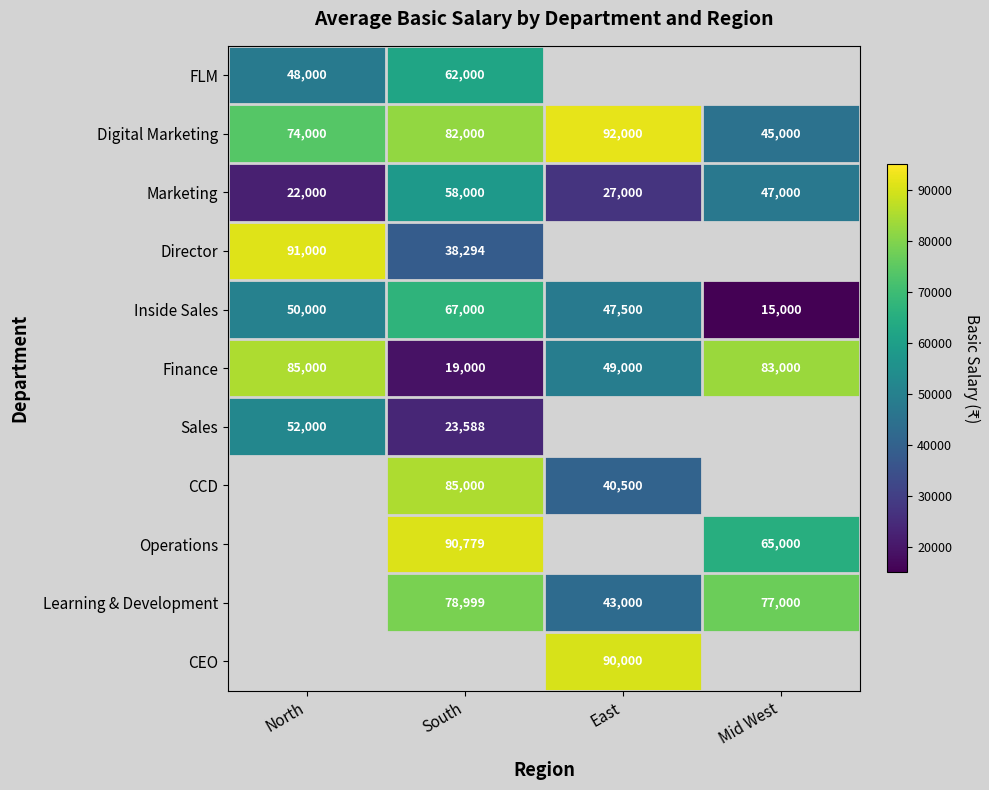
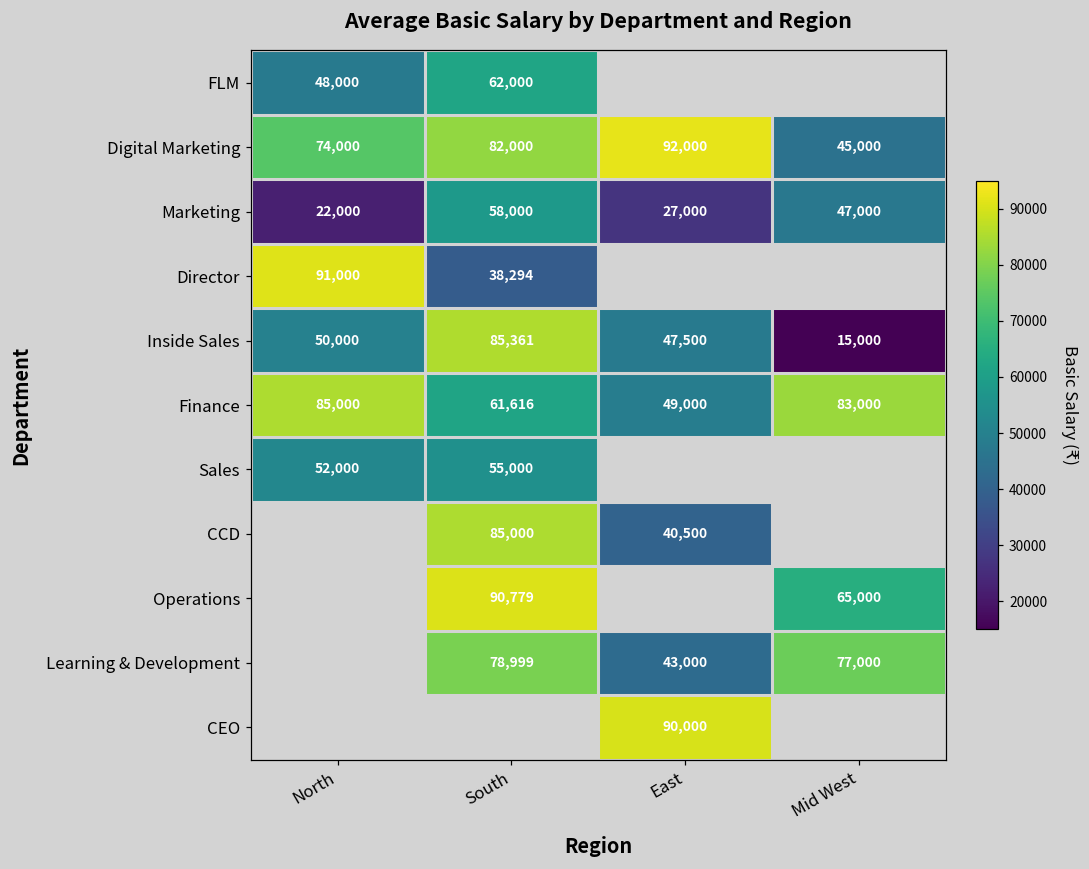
Inside Sales, South: 67,000 -> 85,361
Finance, South: 19,000 -> 61,616
Sales, South: 23,588 -> 55,000
